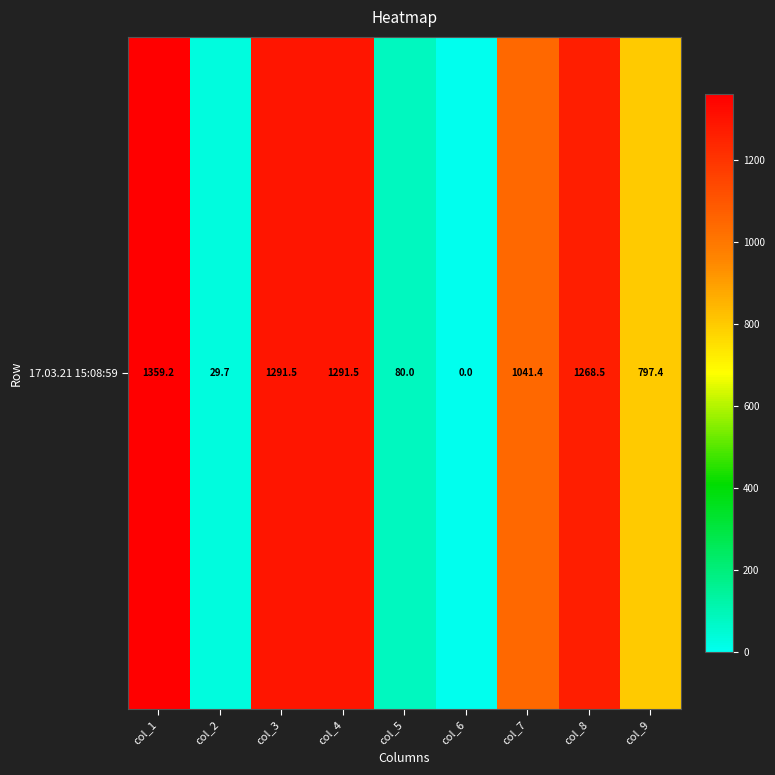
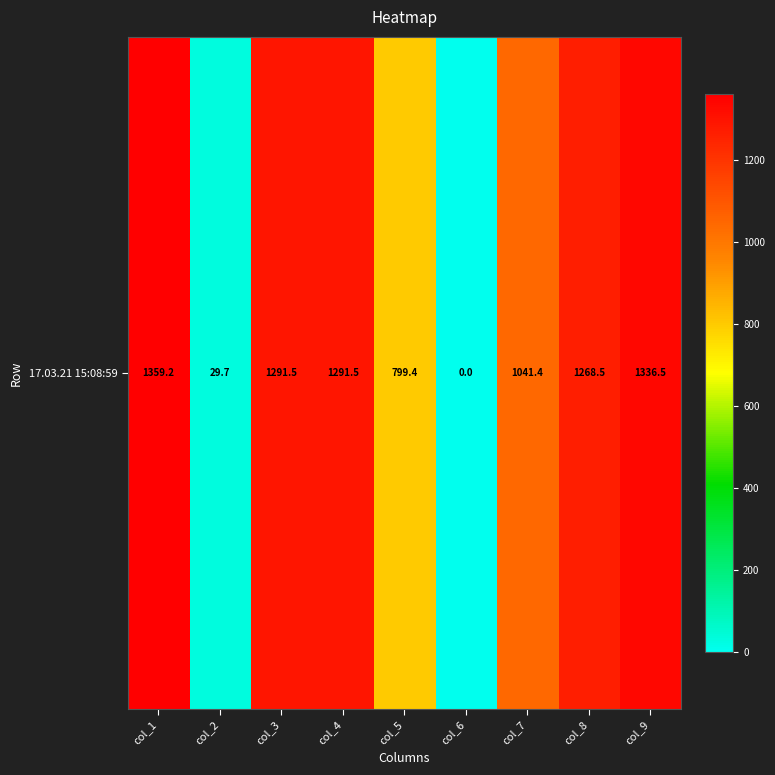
17.03.21 15:08:59, col_5: 80.0 -> 799.4
17.03.21 15:08:59, col_9: 797.4 -> 1336.5
